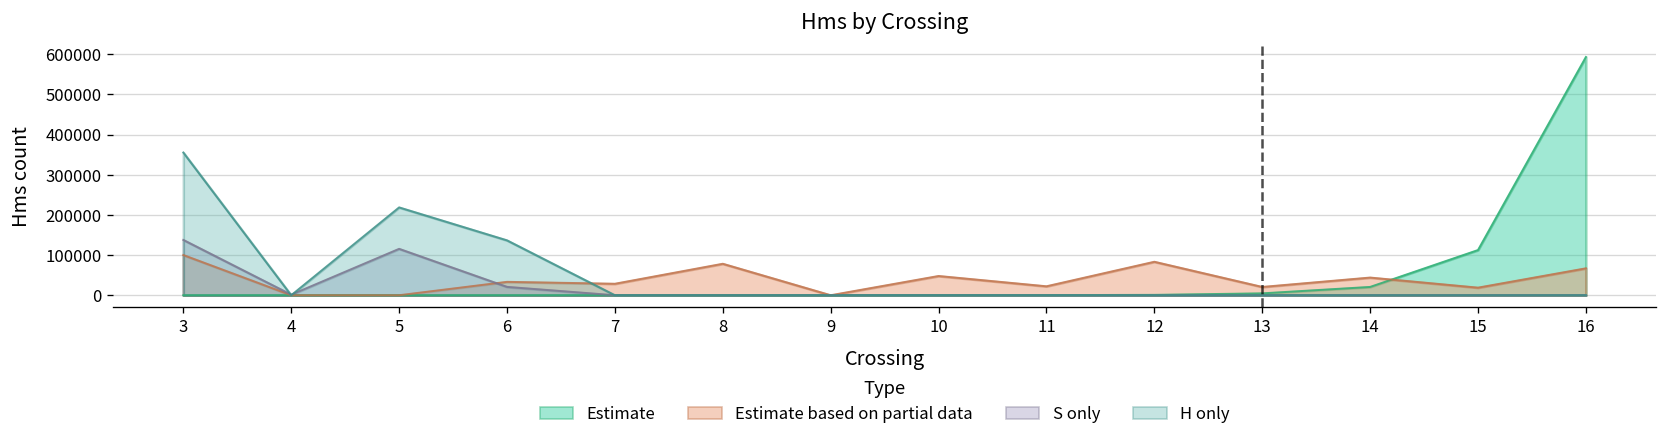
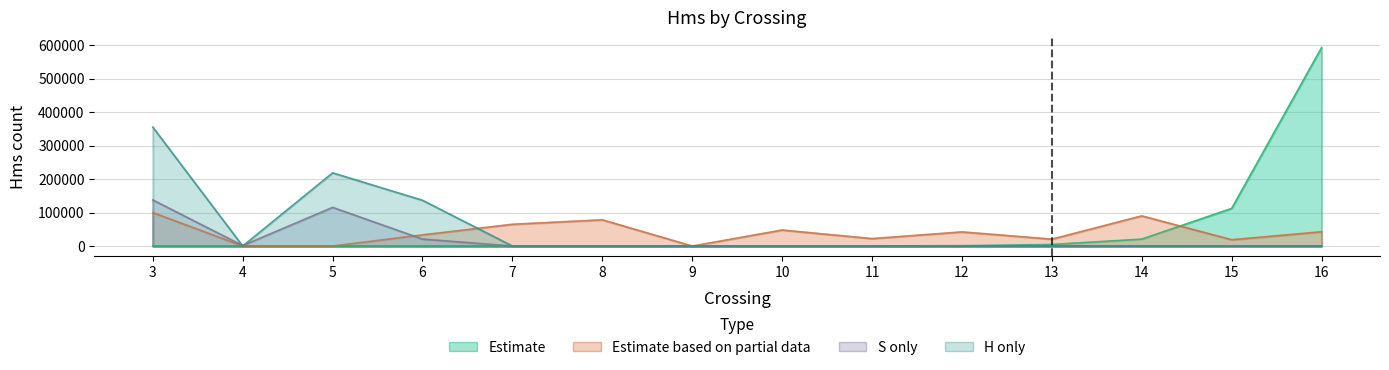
Estimate based on partial data, 7: 30000 -> 70000
Estimate based on partial data, 12: 80000 -> 40000
Estimate based on partial data, 14: 40000 -> 90000
Estimate based on partial data, 16: 70000 -> 40000
